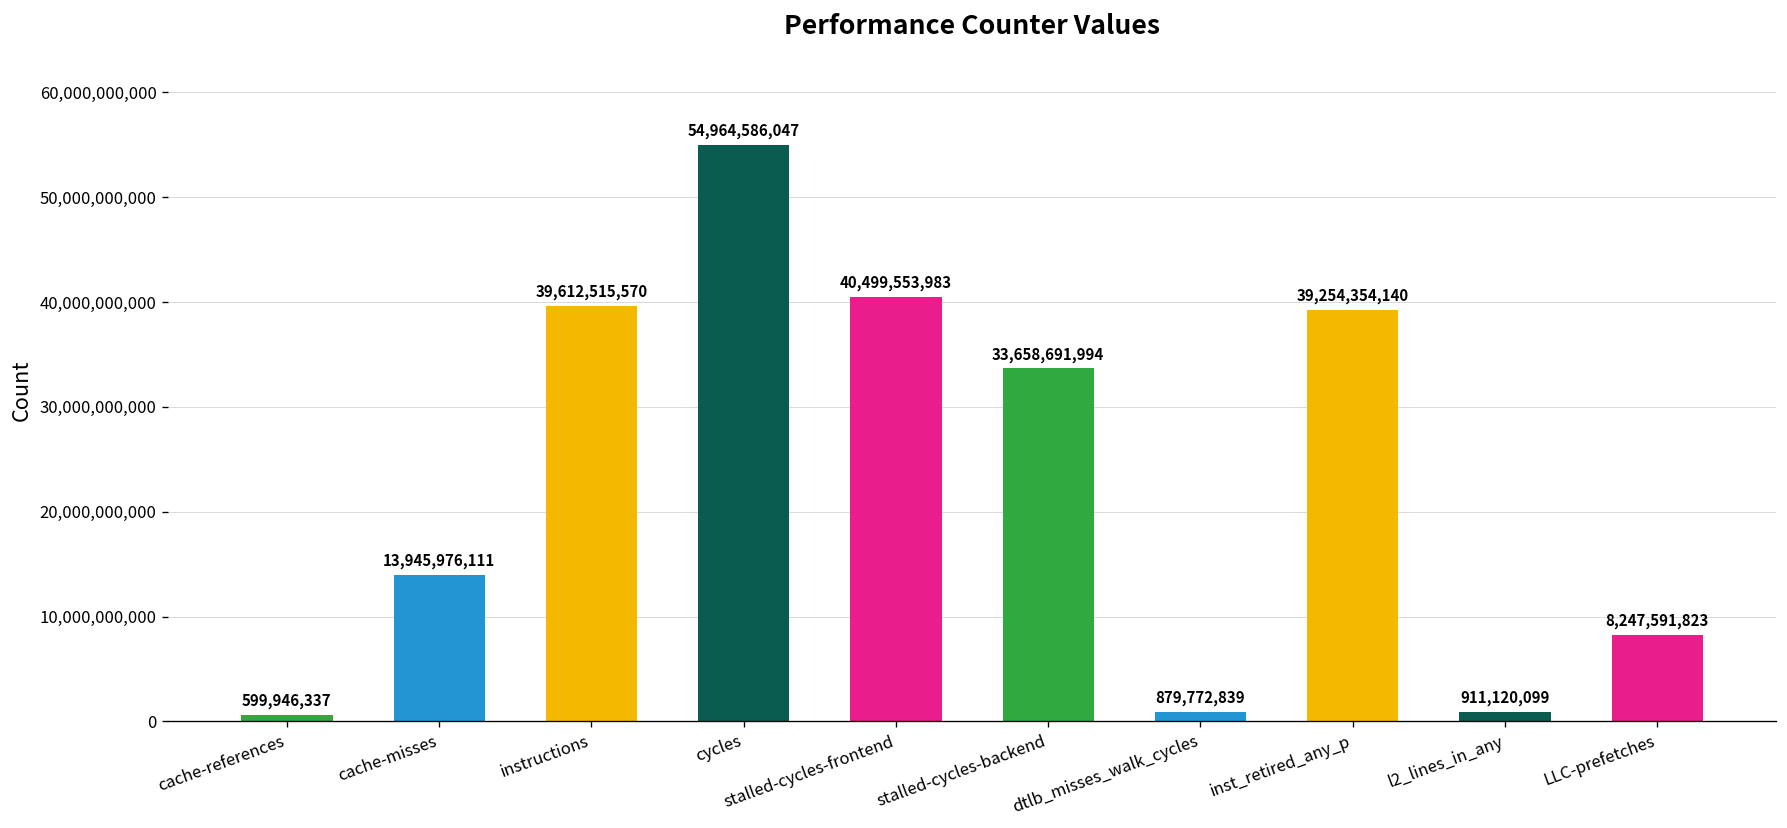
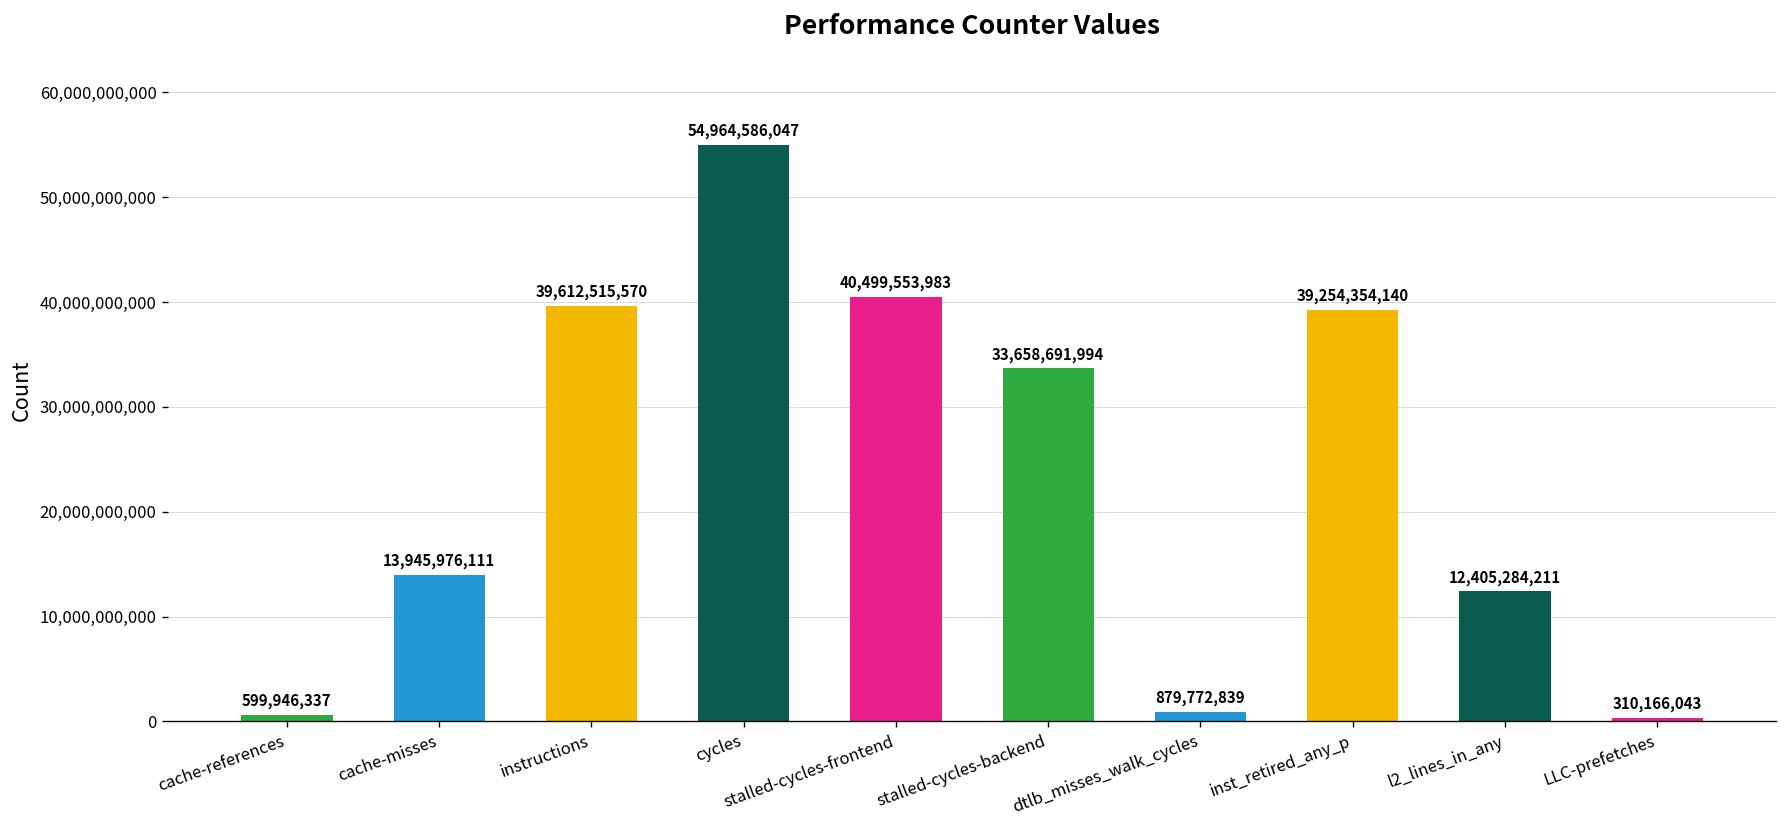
l2_lines_in_any: 911,120,099 -> 12,405,284,211
LLC-prefetches: 8,247,591,823 -> 310,166,043
